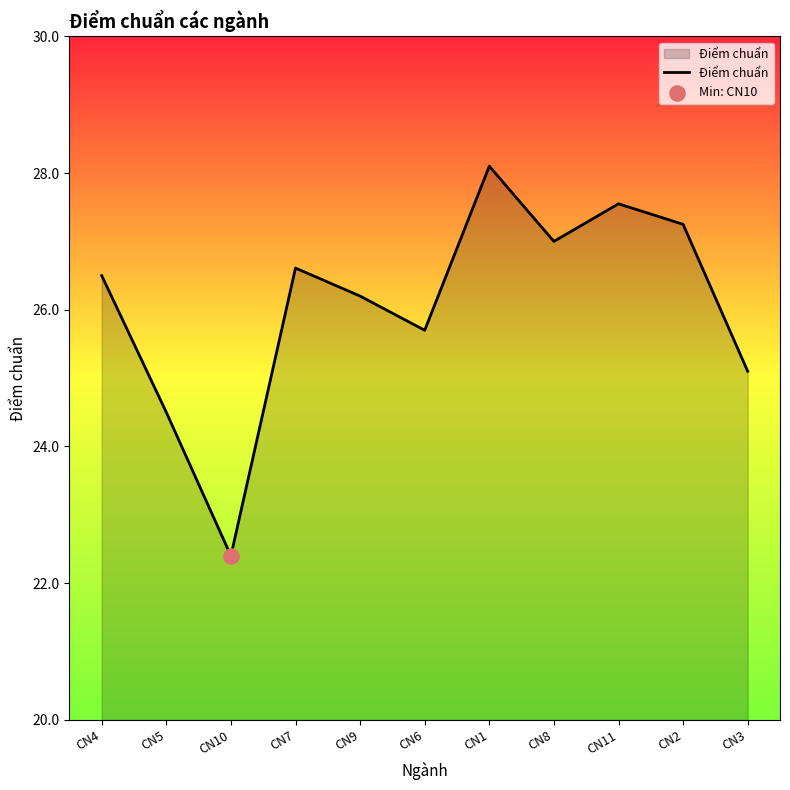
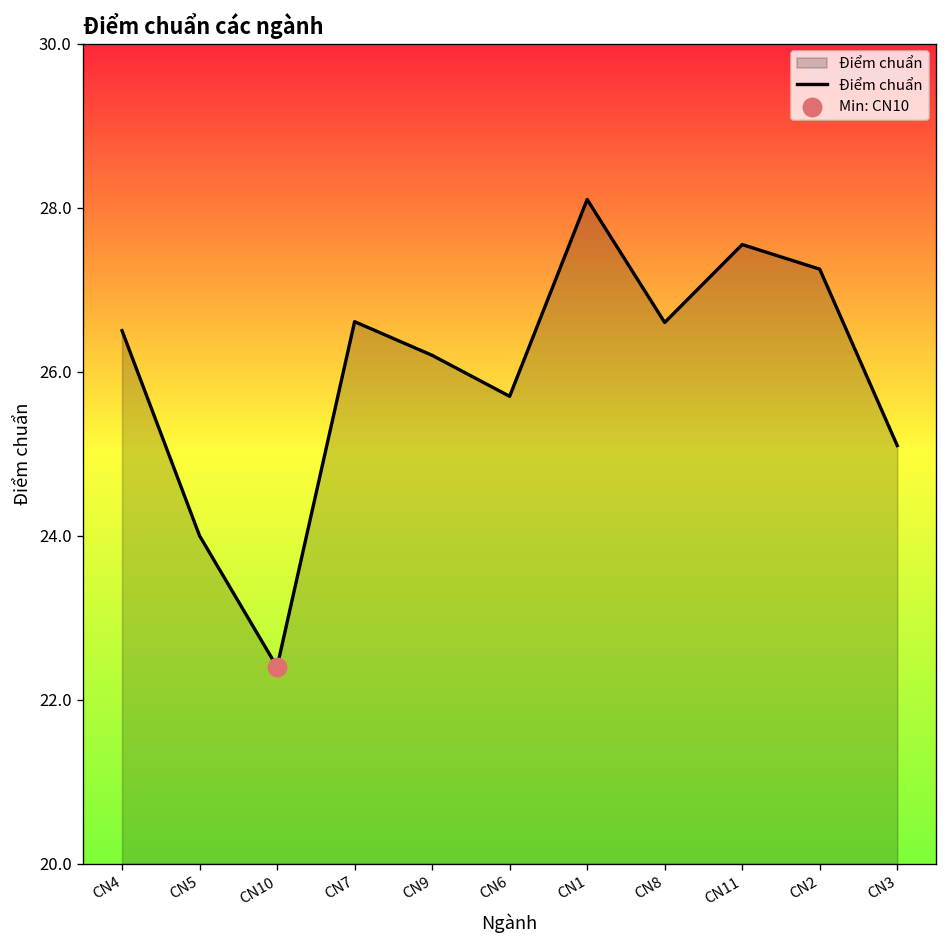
Điểm chuẩn, CN5: 24.5 -> 24.0
Điểm chuẩn, CN8: 27.0 -> 26.6
